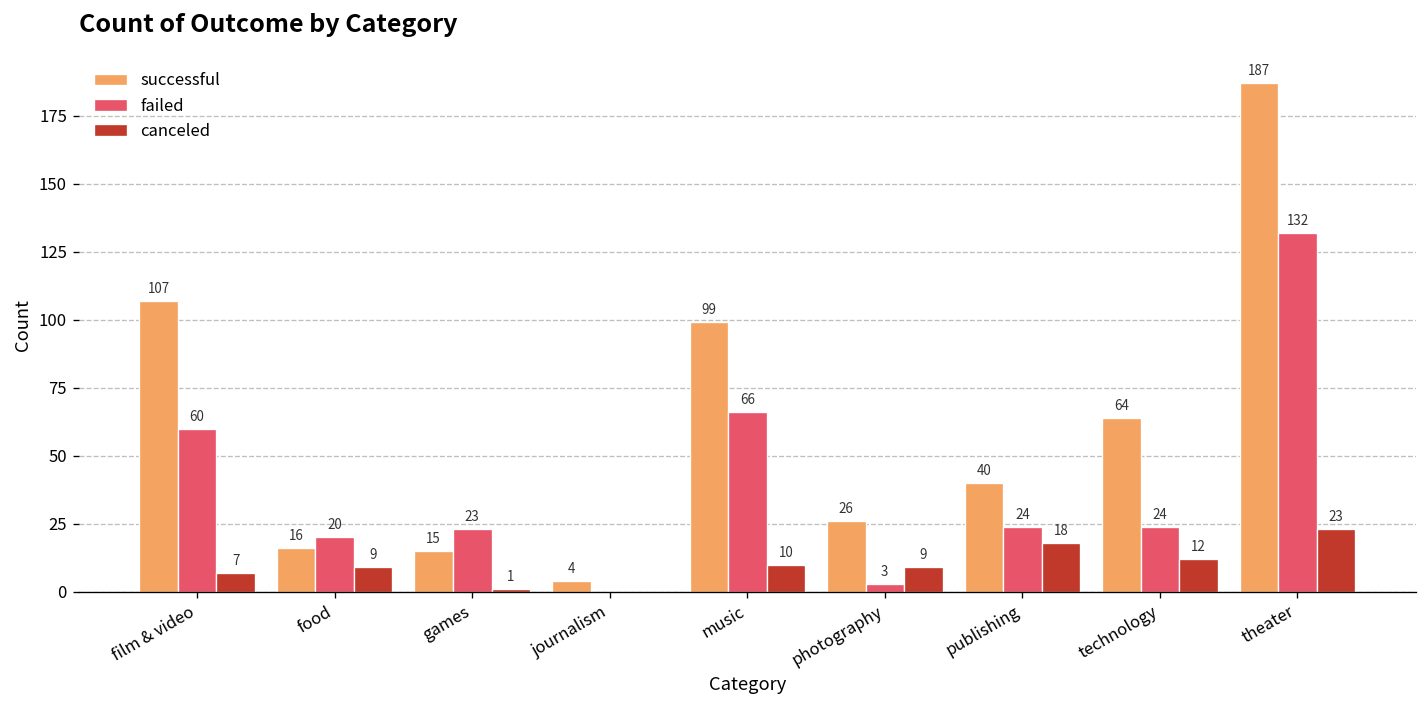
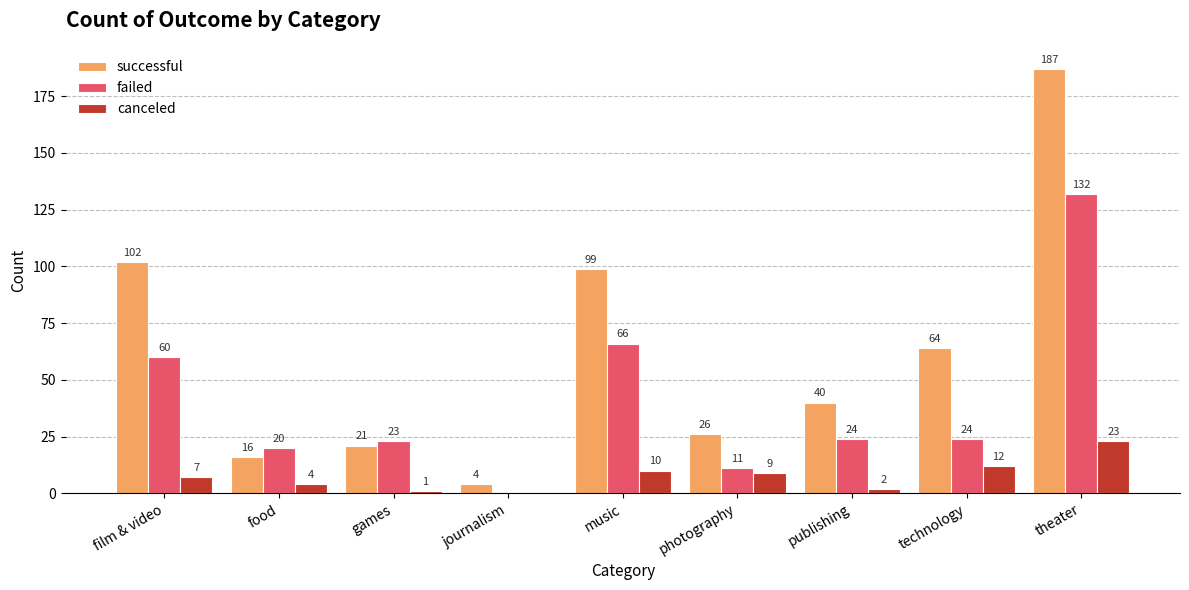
successful, film & video: 107 -> 102
canceled, food: 9 -> 4
successful, games: 15 -> 21
failed, photography: 3 -> 11
canceled, publishing: 18 -> 2
